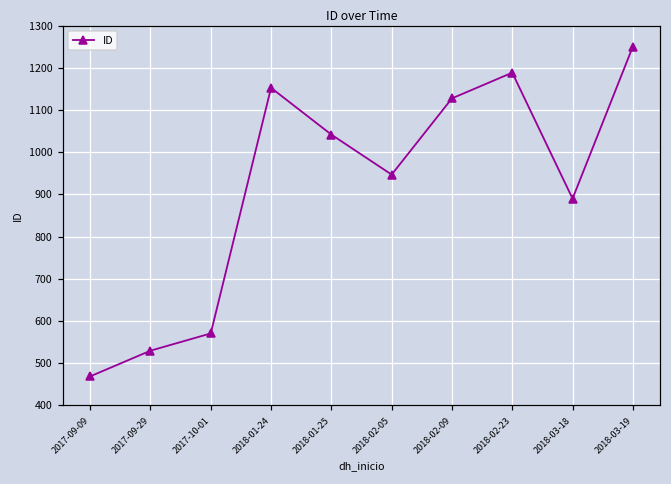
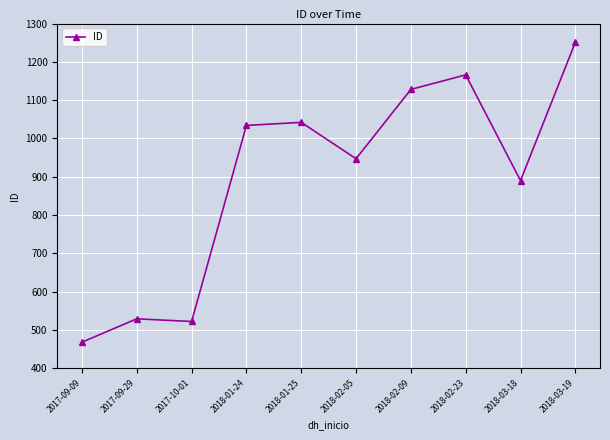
2017-10-01: 570 -> 520
2018-01-24: 1150 -> 1030
2018-02-23: 1190 -> 1170
